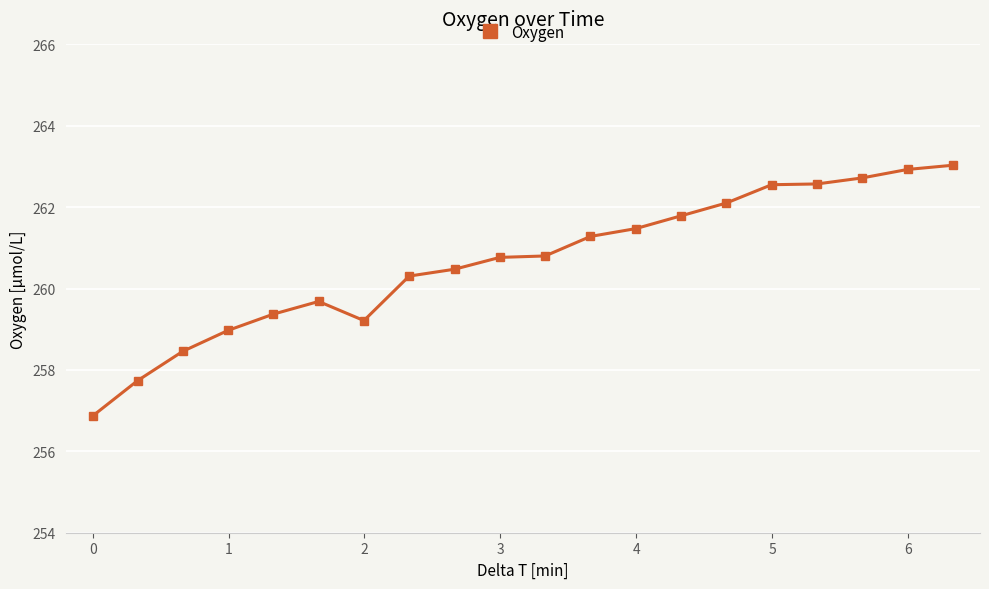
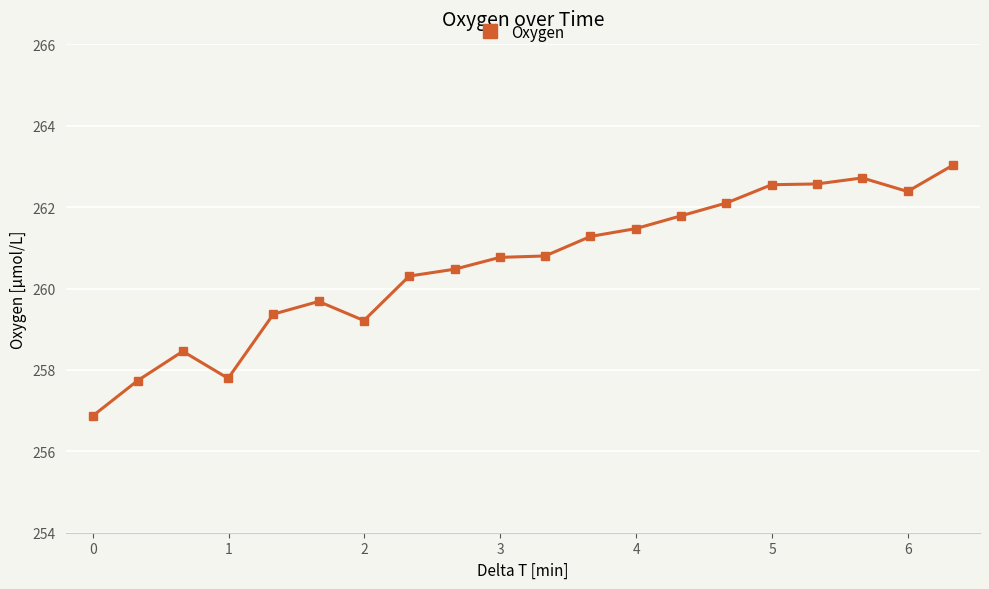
1: 259.0 -> 257.8
6: 262.9 -> 262.4
